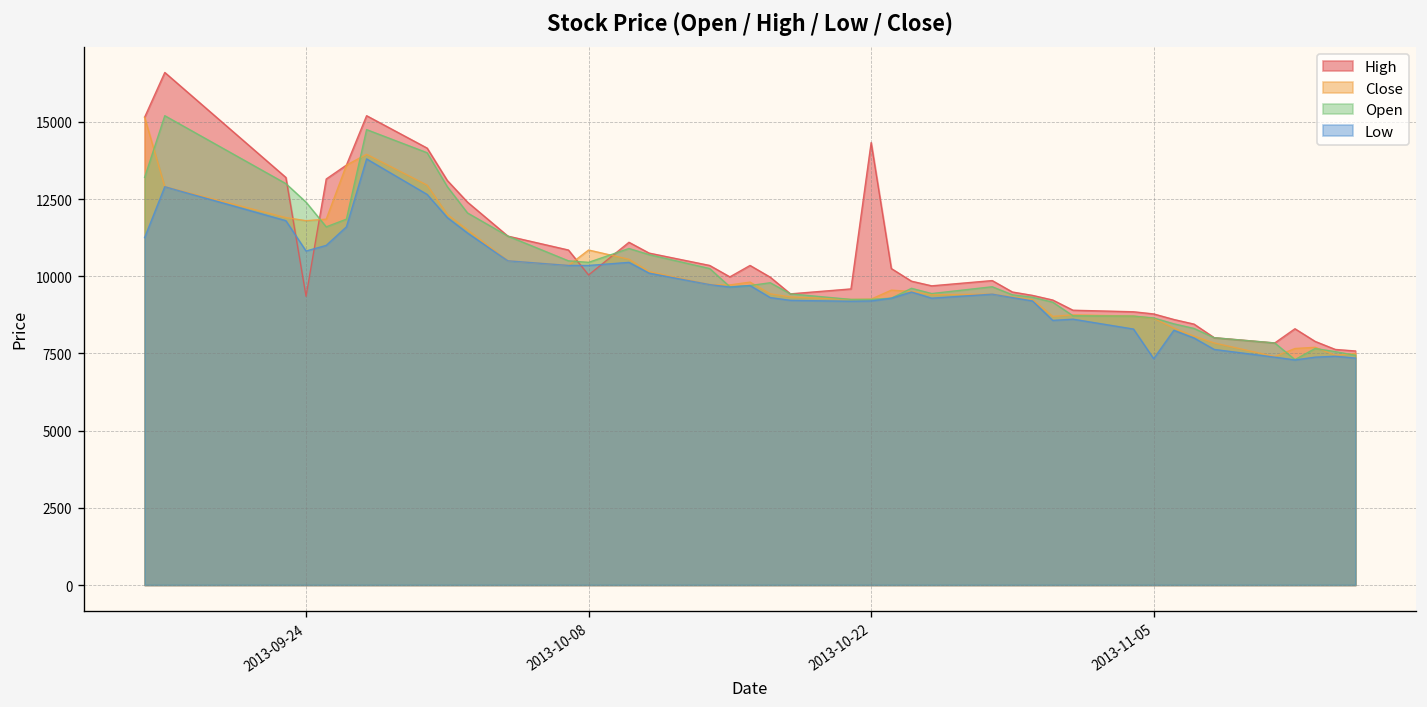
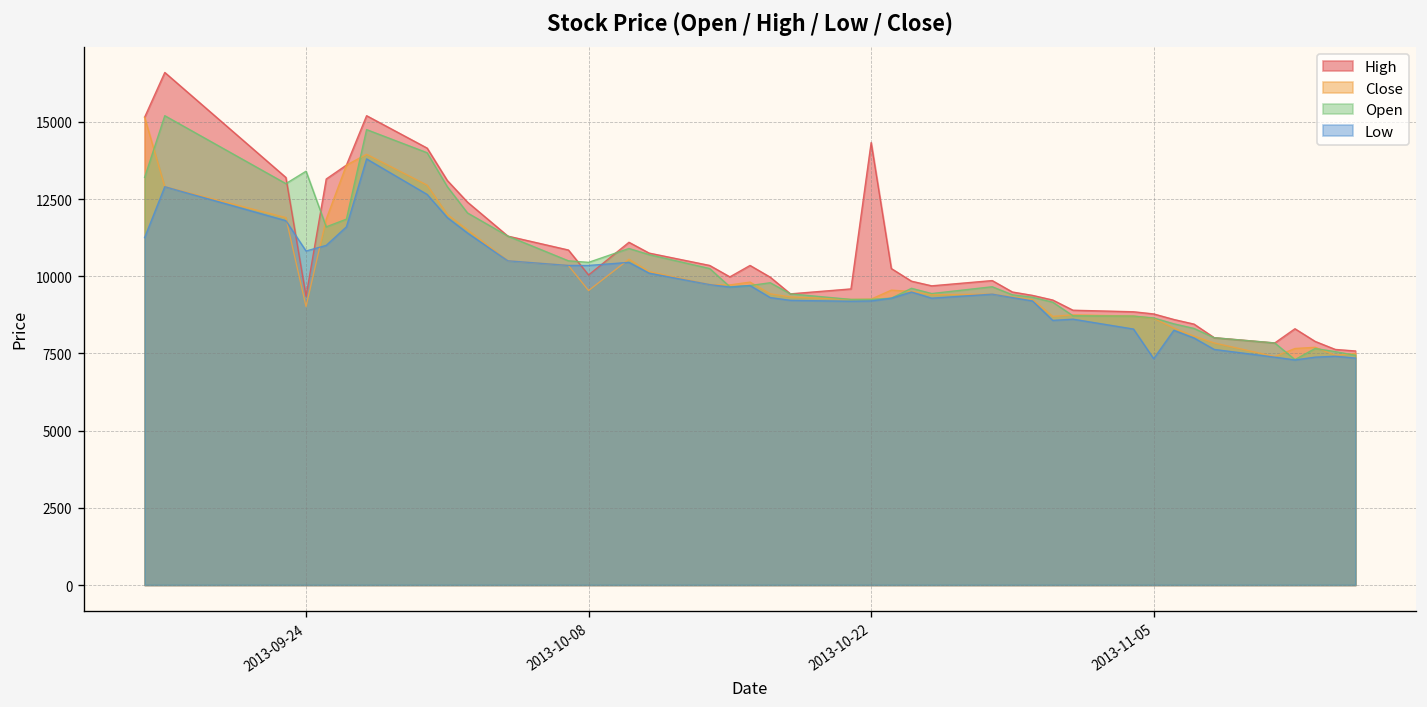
Close, 2013-09-24: 11800 -> 9000
Open, 2013-09-24: 12400 -> 13400
Close, 2013-10-08: 10900 -> 9500
